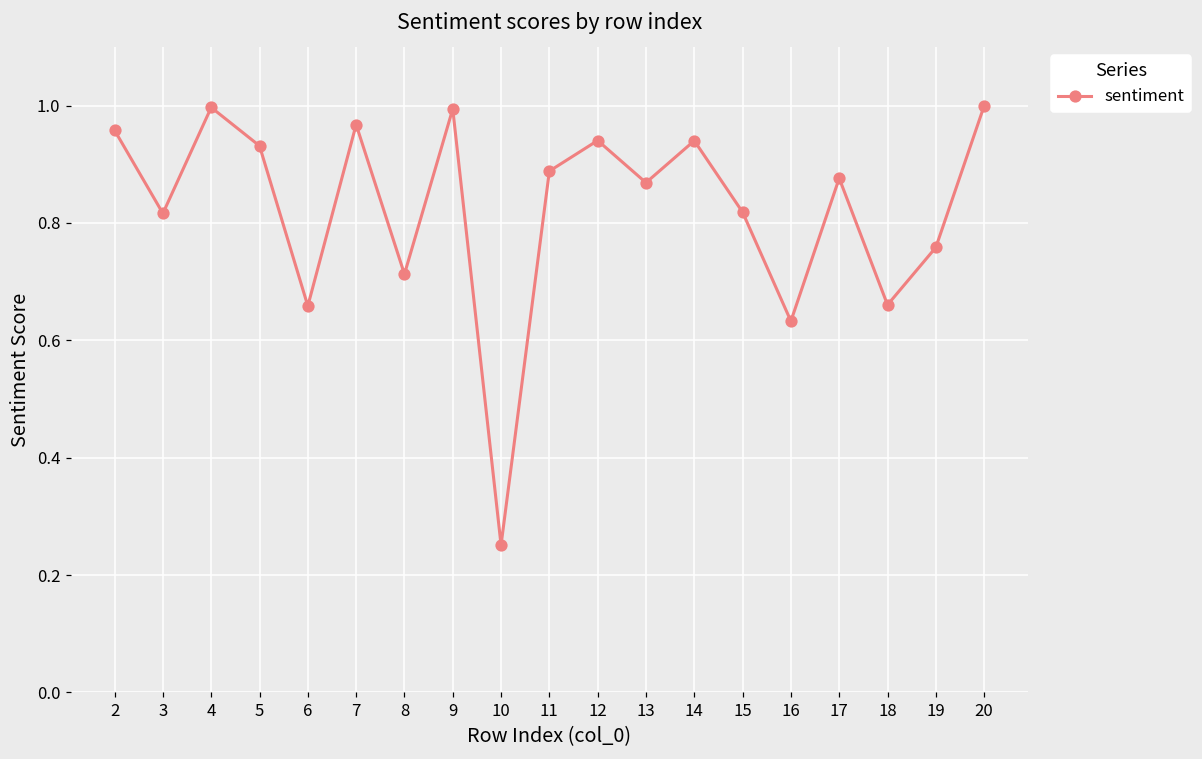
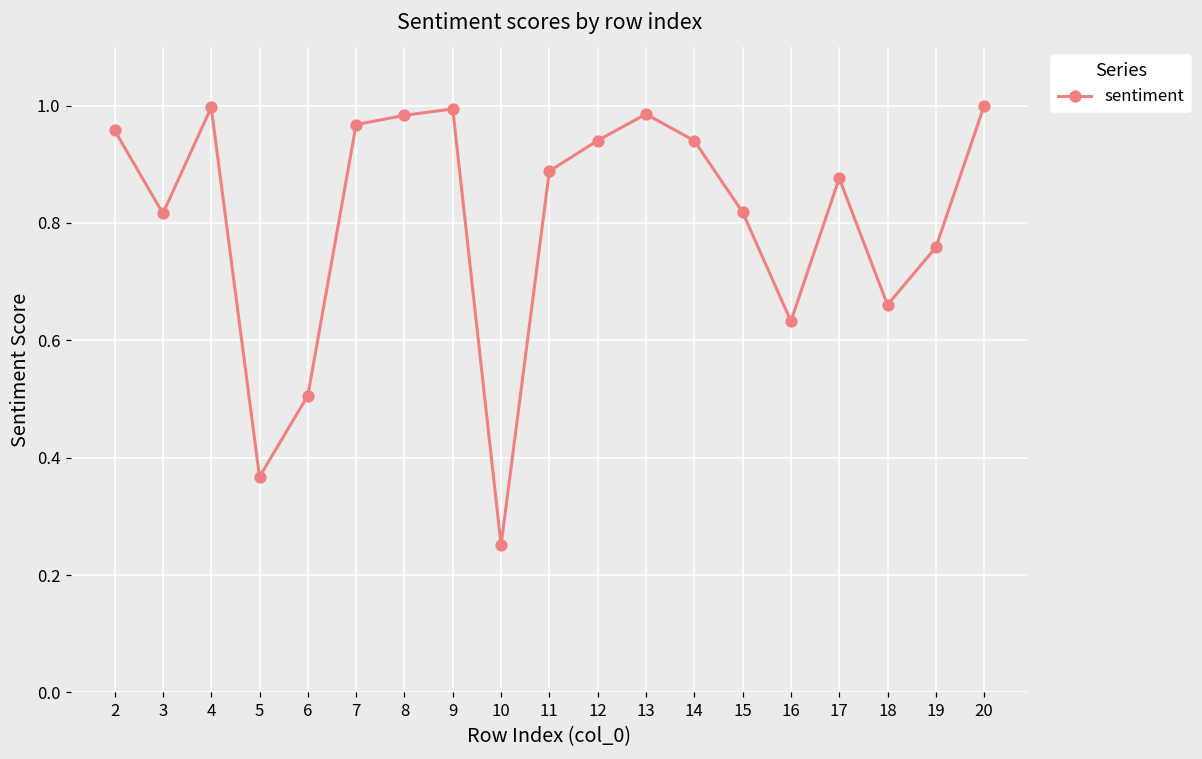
5: 0.93 -> 0.37
6: 0.66 -> 0.51
8: 0.71 -> 0.98
13: 0.87 -> 0.99
